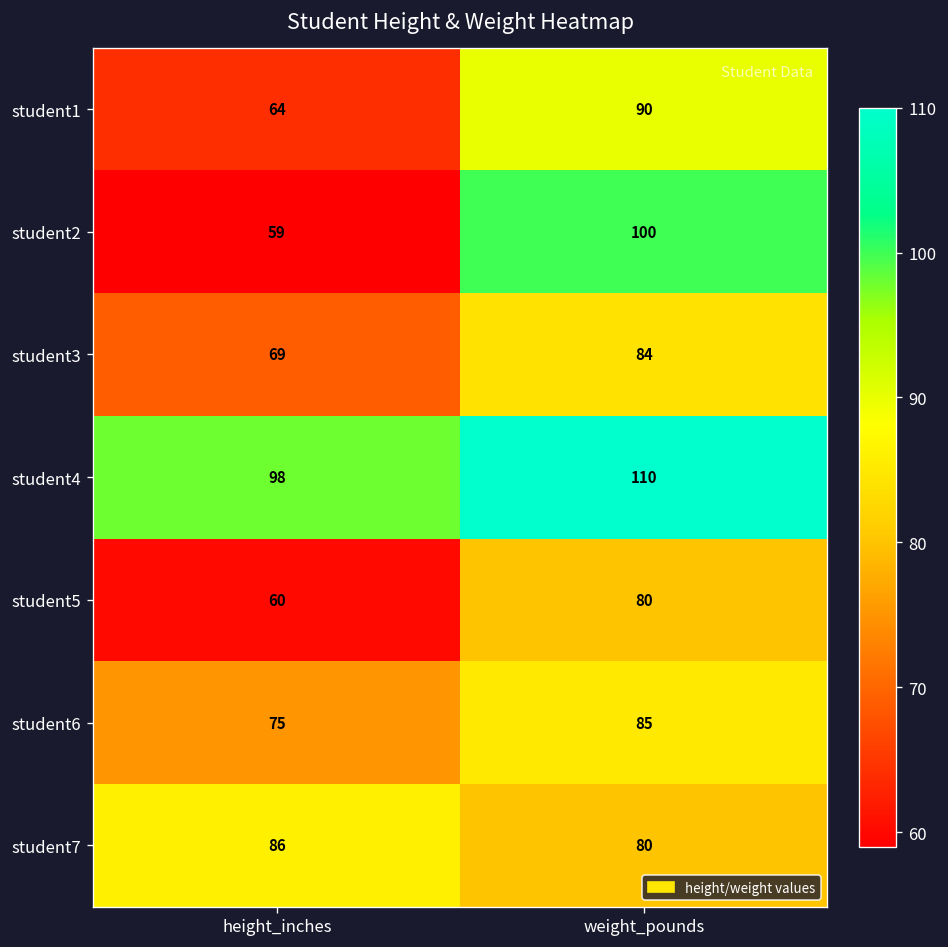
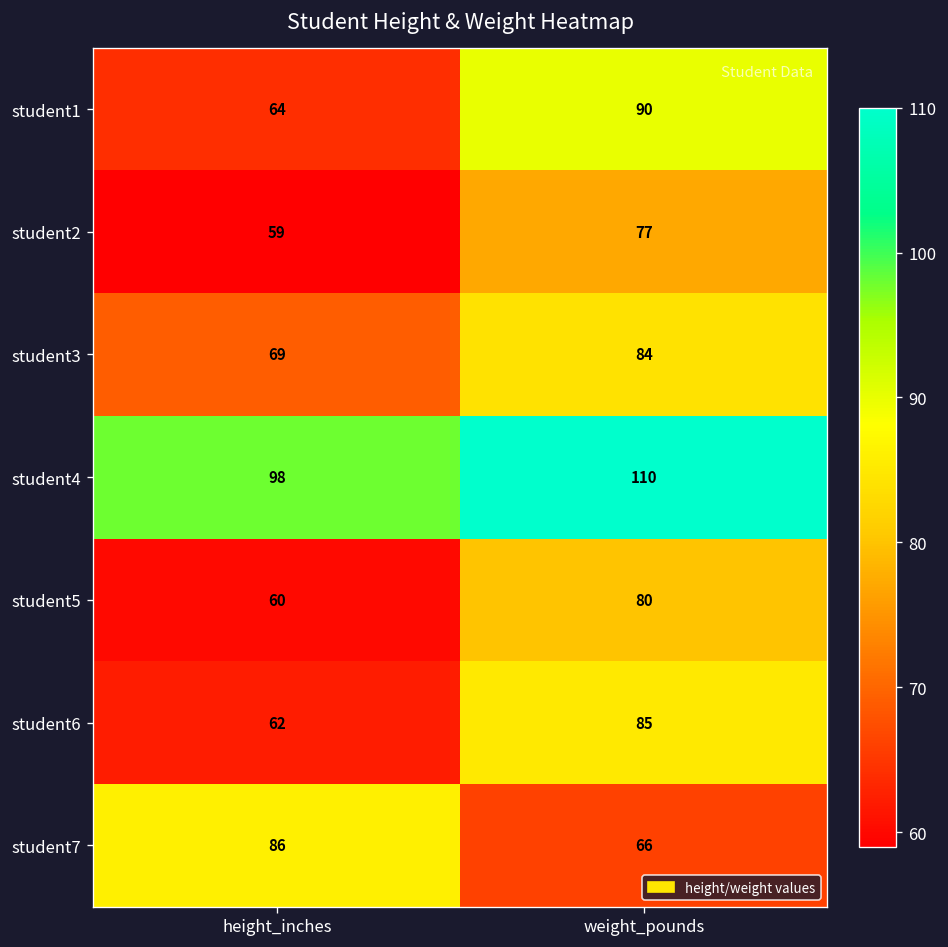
student2, weight_pounds: 100 -> 77
student6, height_inches: 75 -> 62
student7, weight_pounds: 80 -> 66
